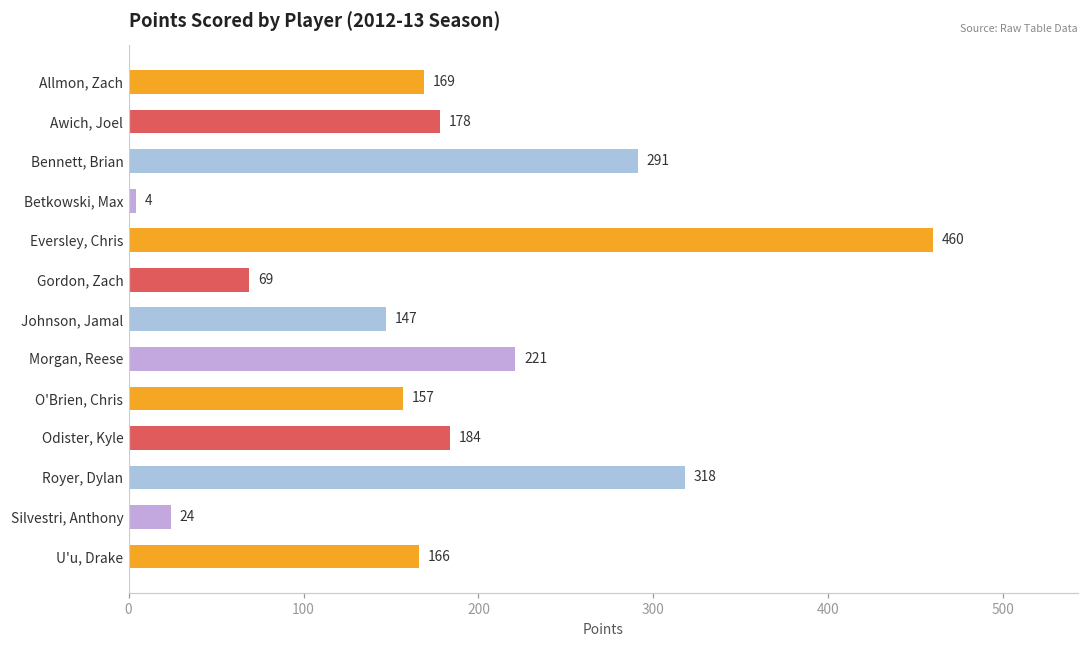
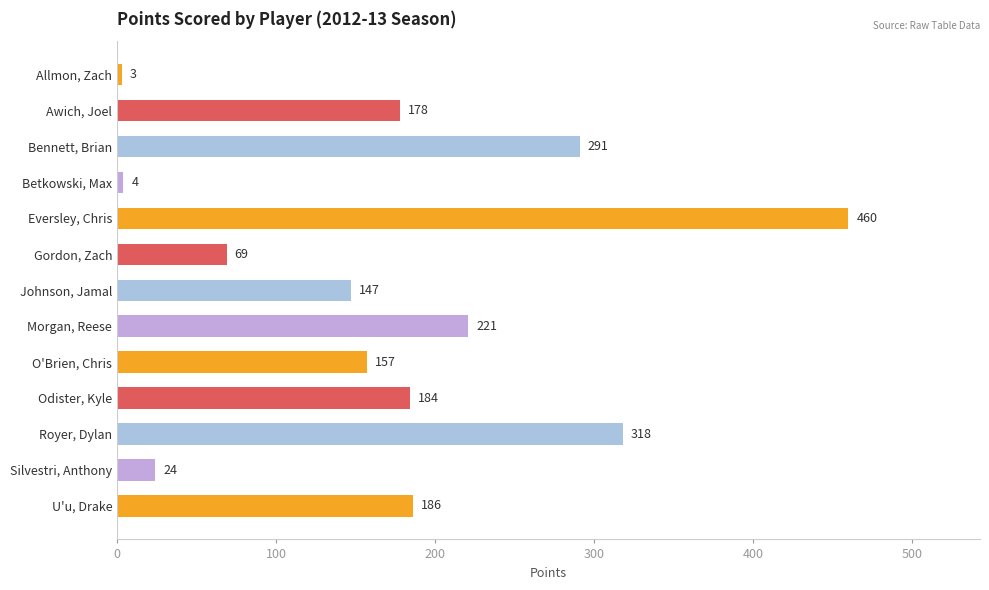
Allmon, Zach: 169 -> 3
U'u, Drake: 166 -> 186
